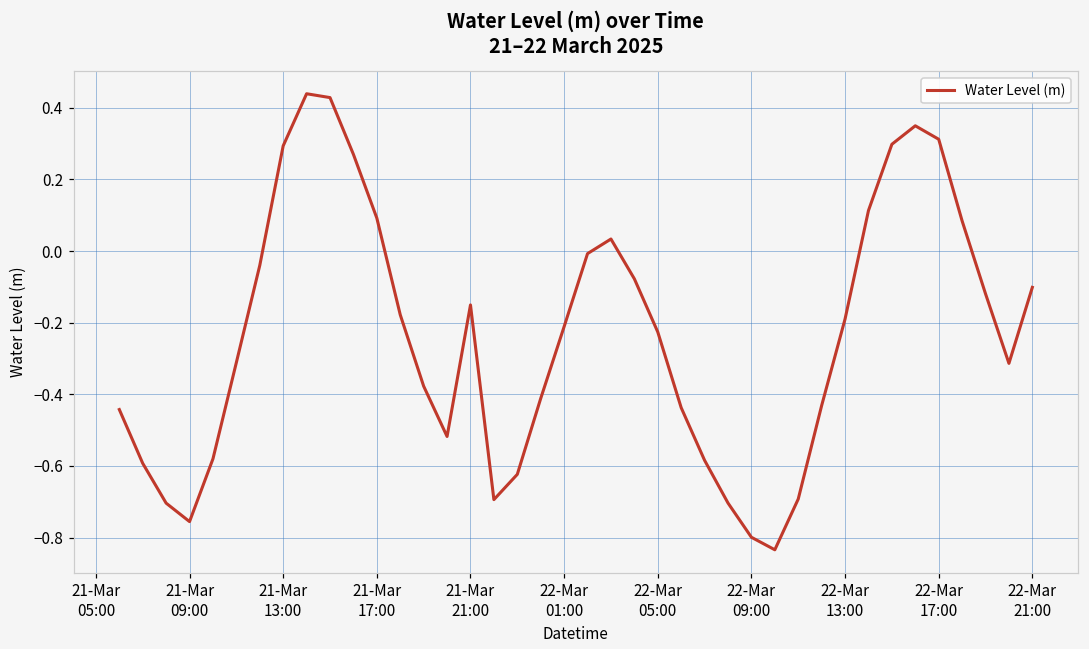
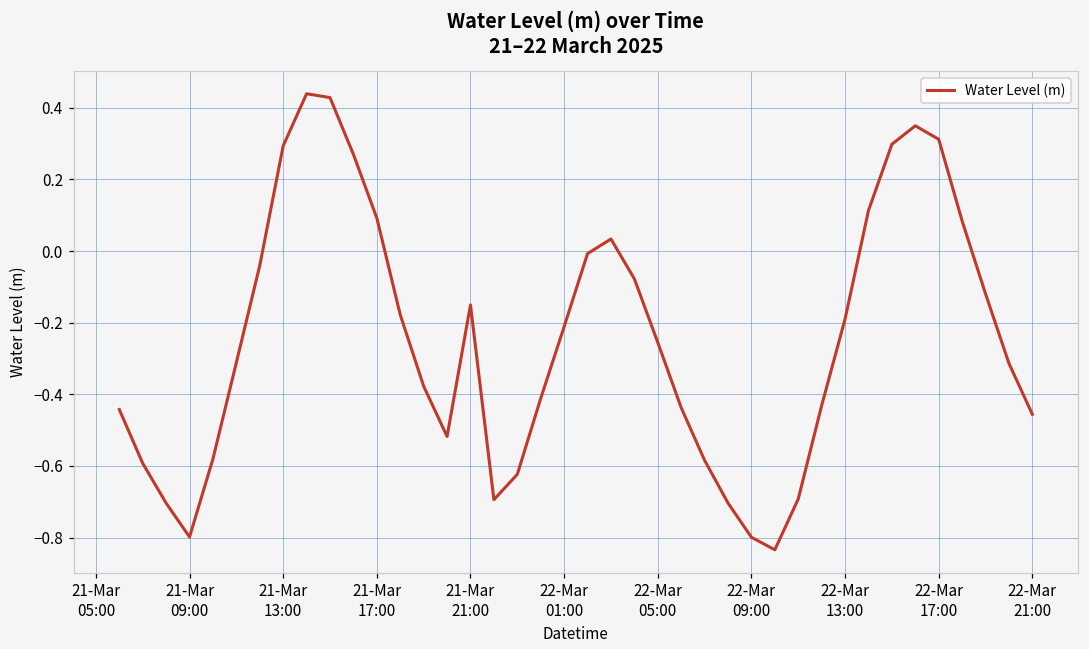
21-Mar 09:00: -0.76 -> -0.80
22-Mar 05:00: -0.23 -> -0.26
22-Mar 21:00: -0.10 -> -0.46
